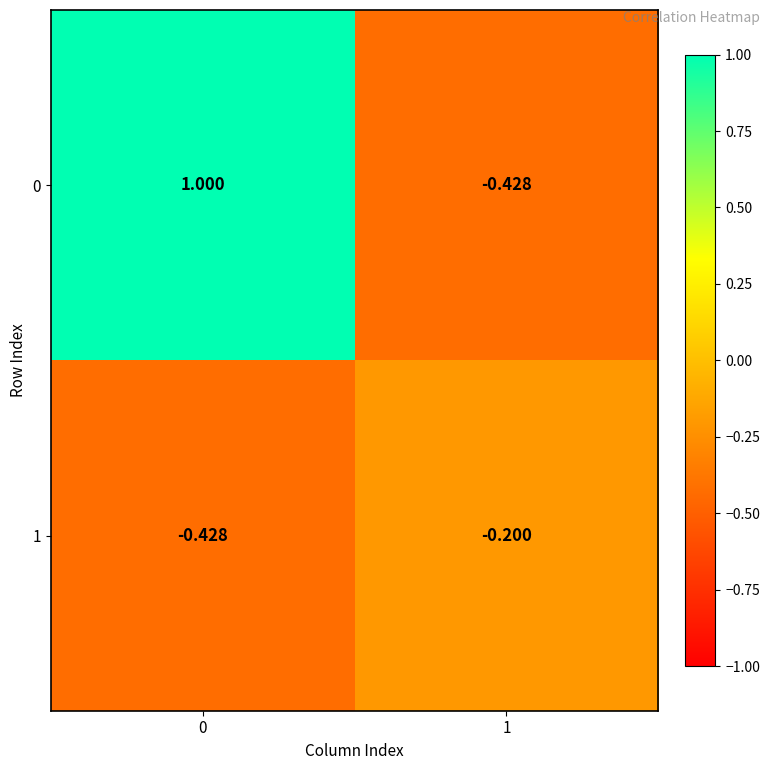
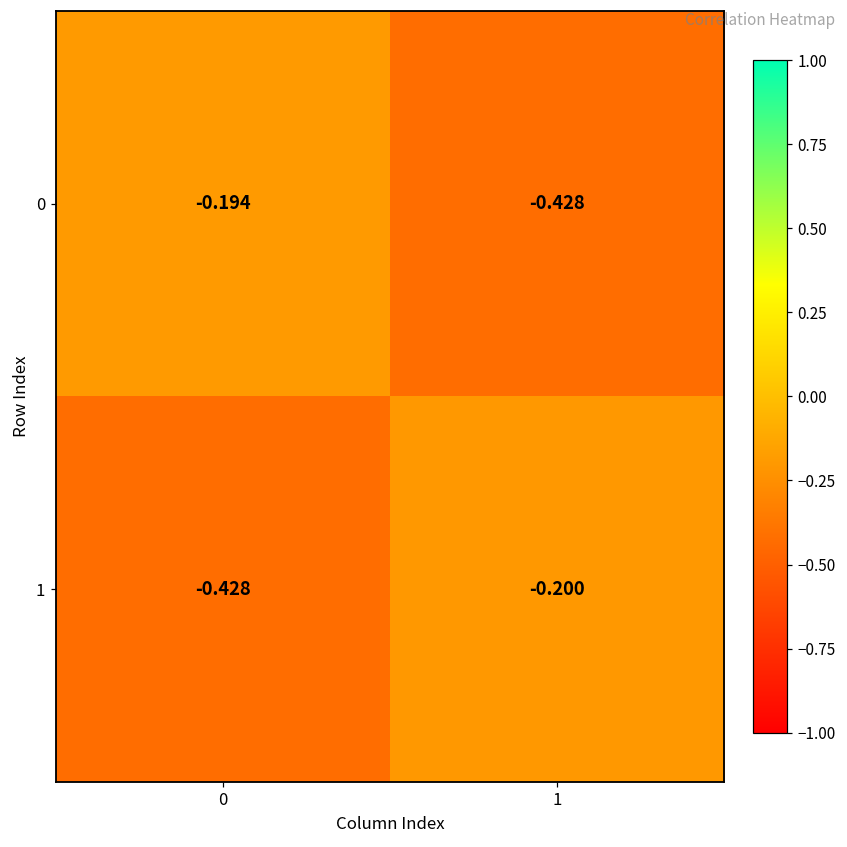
0, 0: 1.000 -> -0.194
